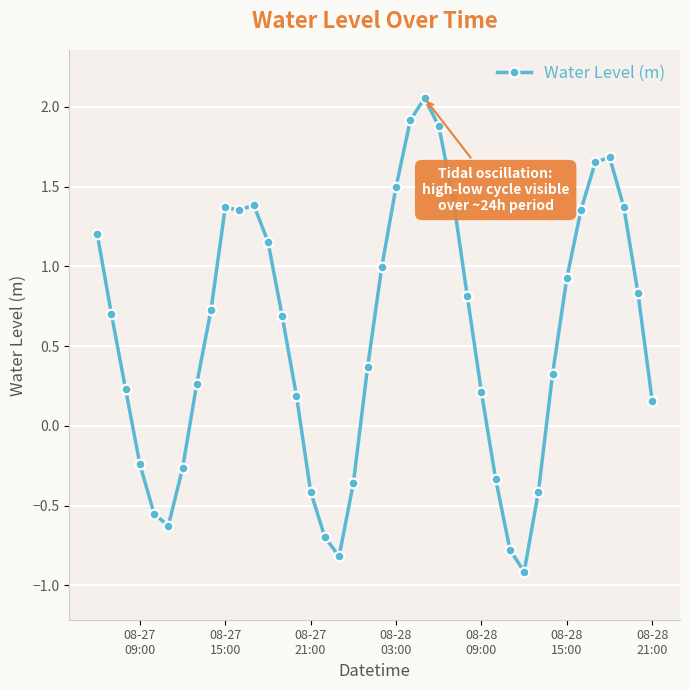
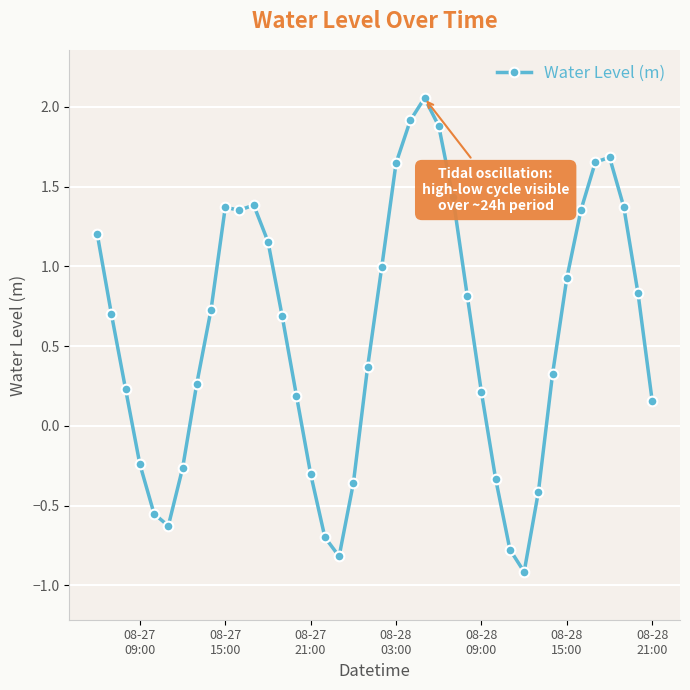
08-27 21:00: -0.41 -> -0.30
08-28 03:00: 1.50 -> 1.65
